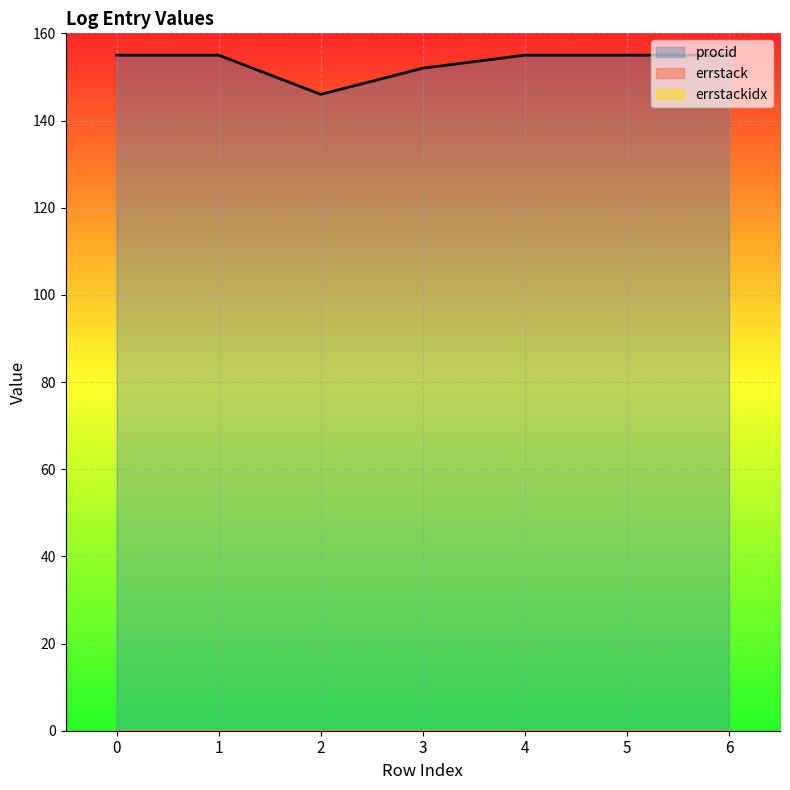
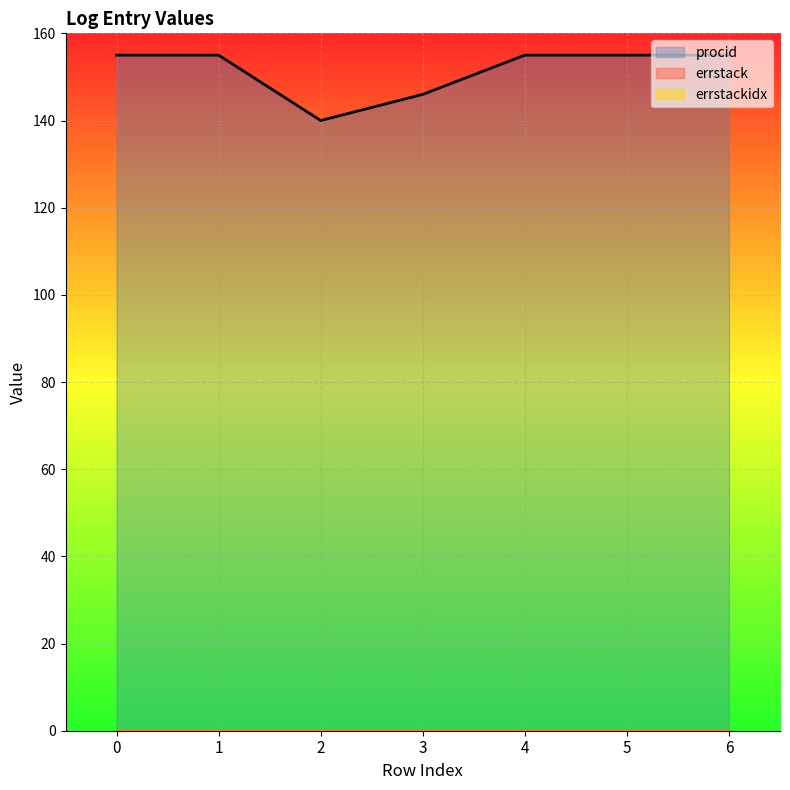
procid, 2: 146 -> 140
procid, 3: 152 -> 146
